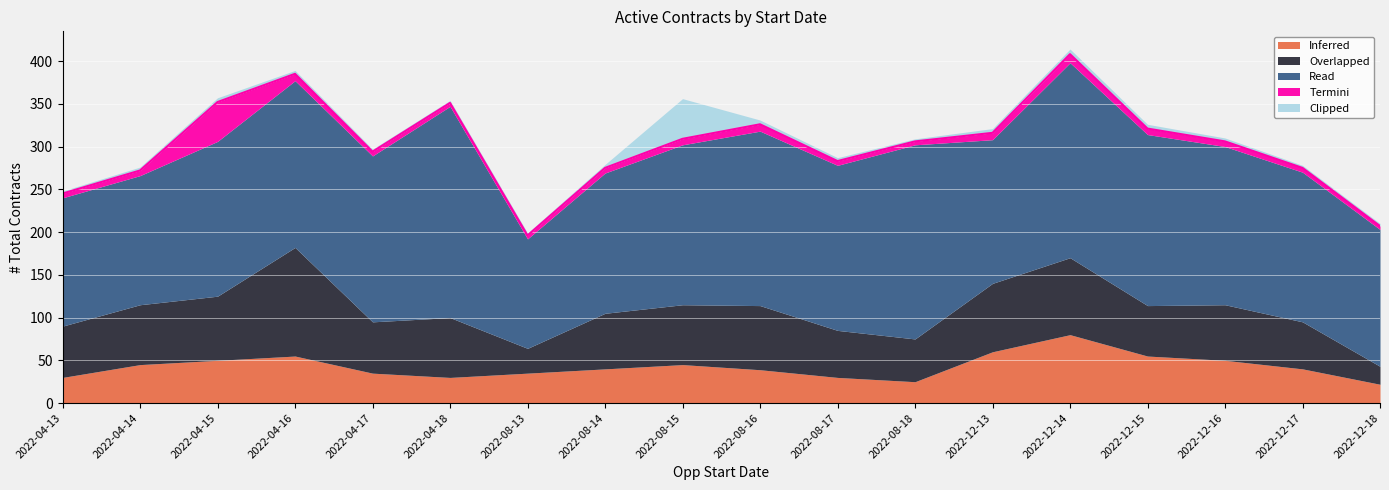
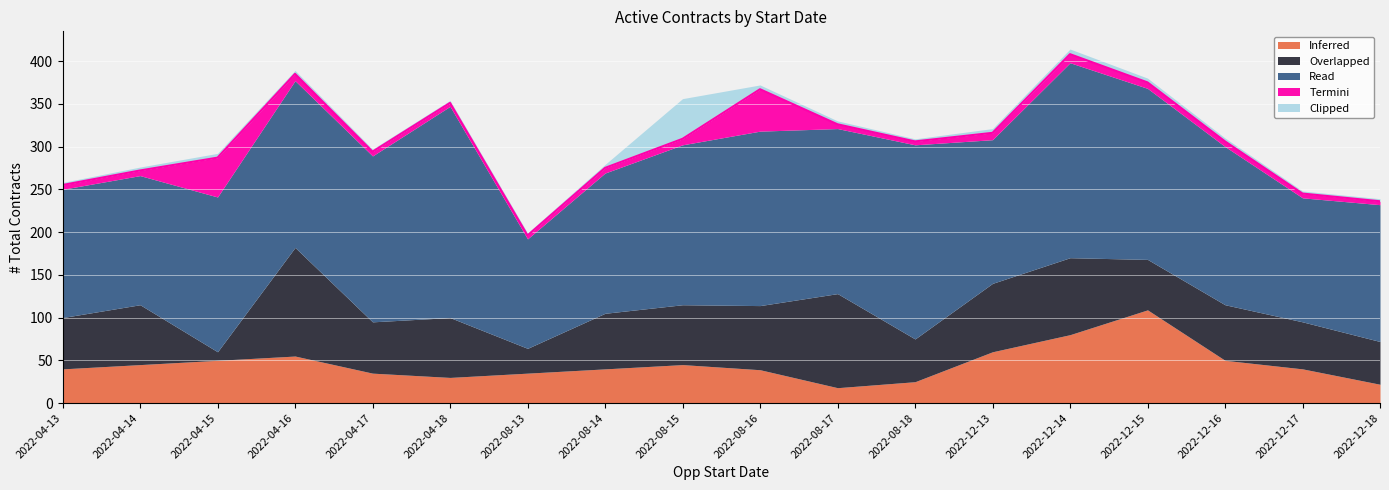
Inferred, 2022-04-13: 30 -> 40
Overlapped, 2022-04-15: 80 -> 10
Termini, 2022-08-16: 10 -> 50
Inferred, 2022-08-17: 30 -> 20
Overlapped, 2022-08-17: 60 -> 110
Inferred, 2022-12-15: 60 -> 110
Read, 2022-12-17: 180 -> 150
Overlapped, 2022-12-18: 20 -> 50
